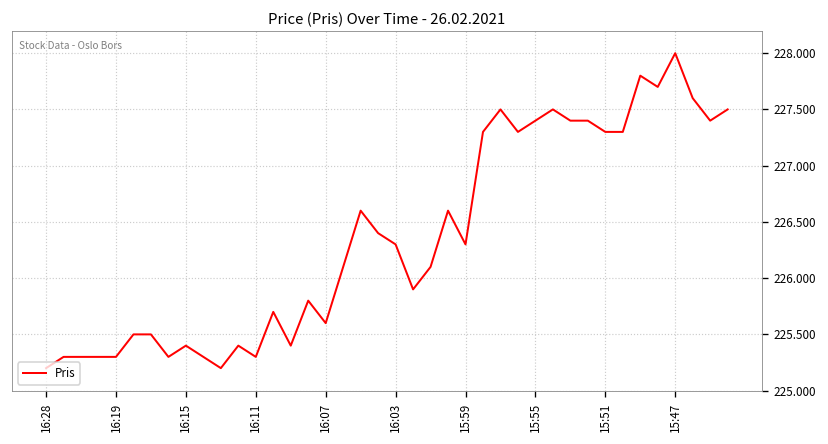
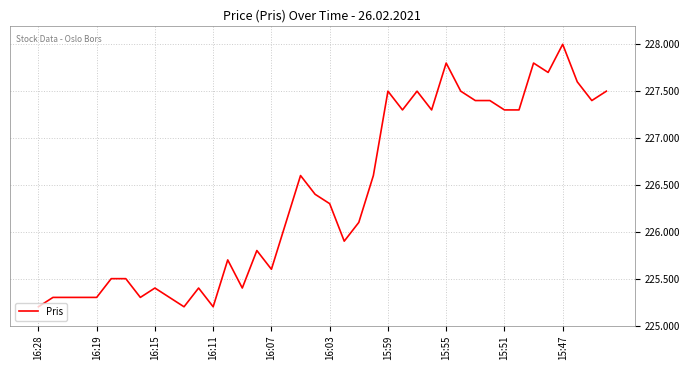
16:11: 225.3 -> 225.2
15:59: 226.3 -> 227.5
15:55: 227.4 -> 227.8
